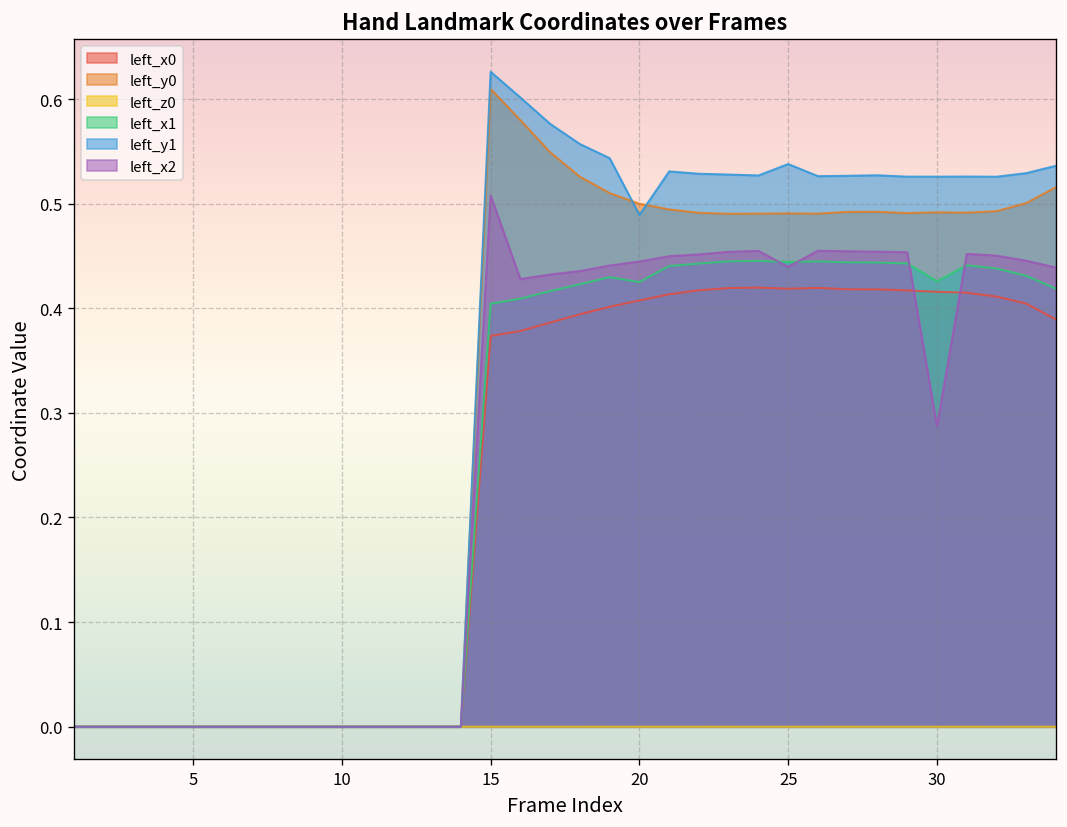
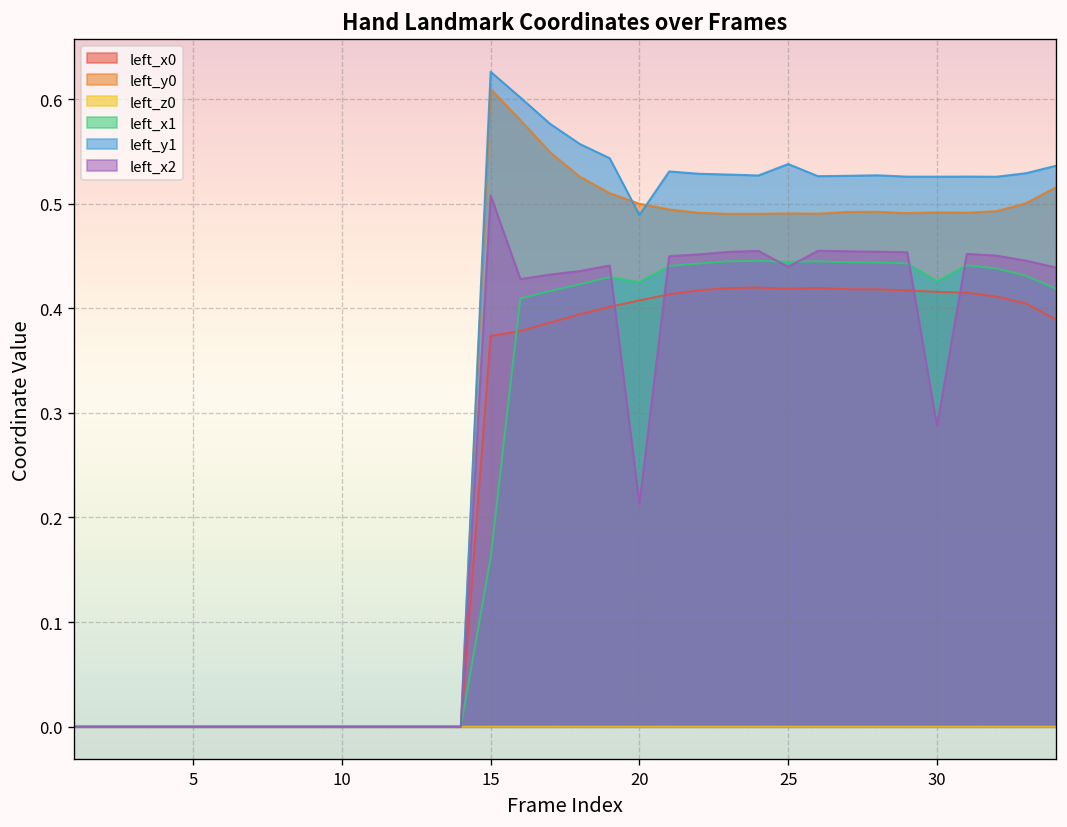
left_x1, 15: 0.40 -> 0.16
left_x2, 20: 0.44 -> 0.21
